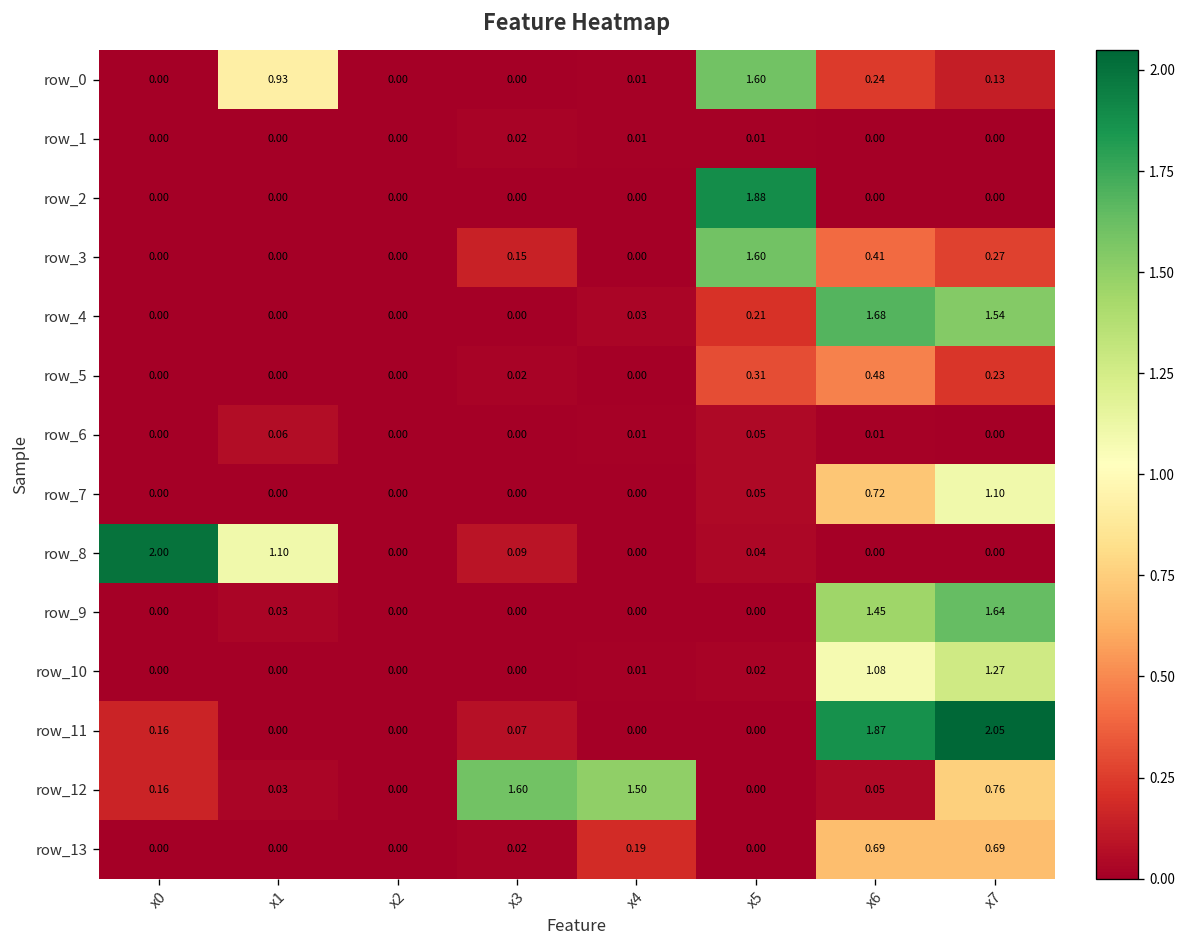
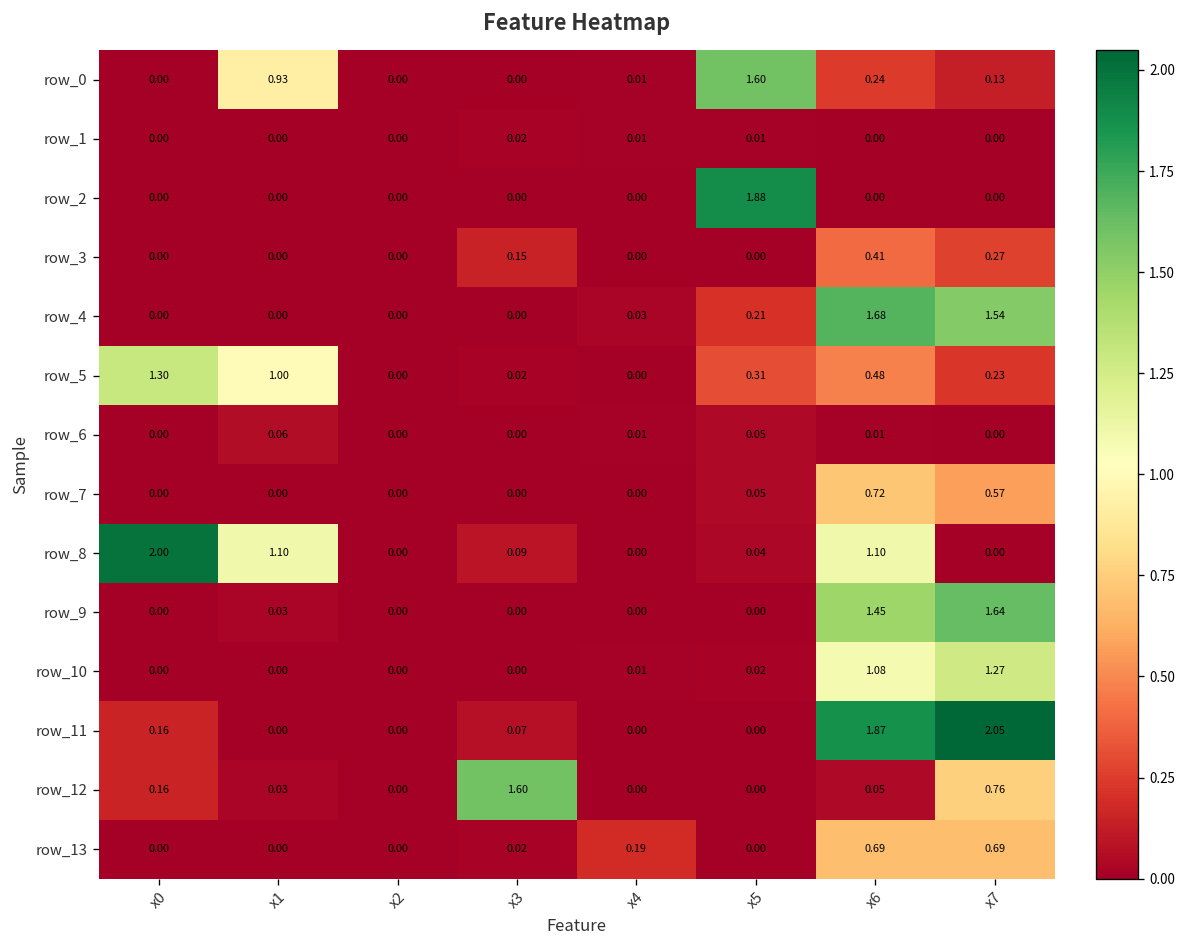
row_3, x5: 1.60 -> 0.00
row_5, x0: 0.00 -> 1.30
row_5, x1: 0.00 -> 1.00
row_7, x7: 1.10 -> 0.57
row_8, x6: 0.00 -> 1.10
row_12, x4: 1.50 -> 0.00
